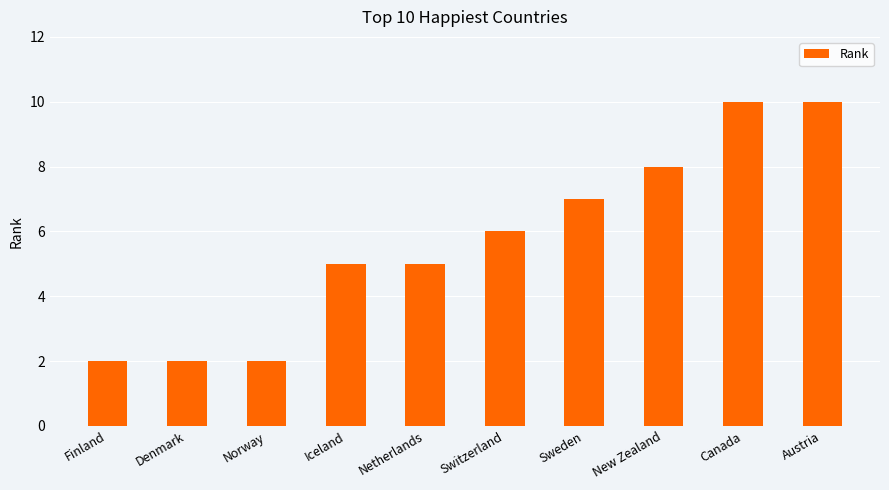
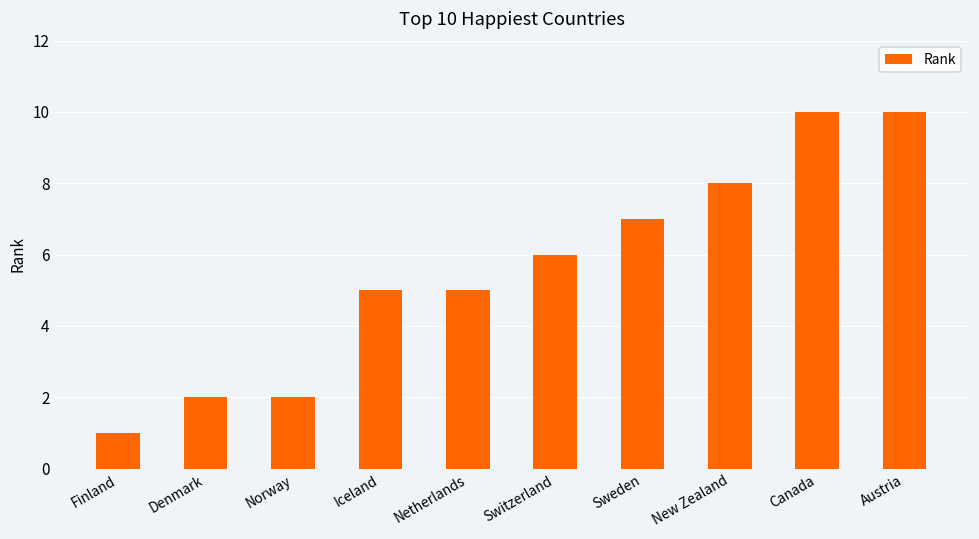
Finland: 2 -> 1
